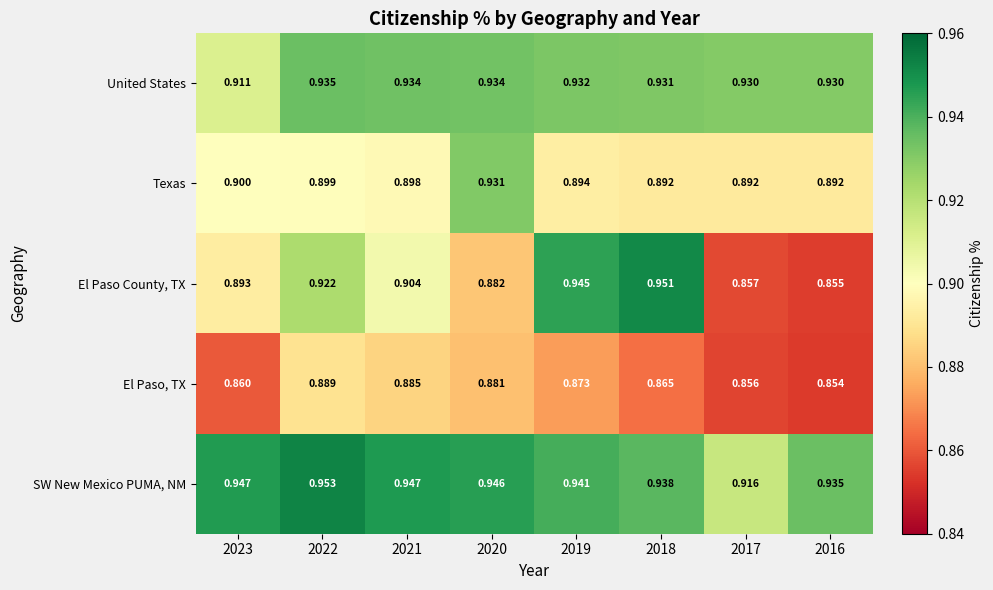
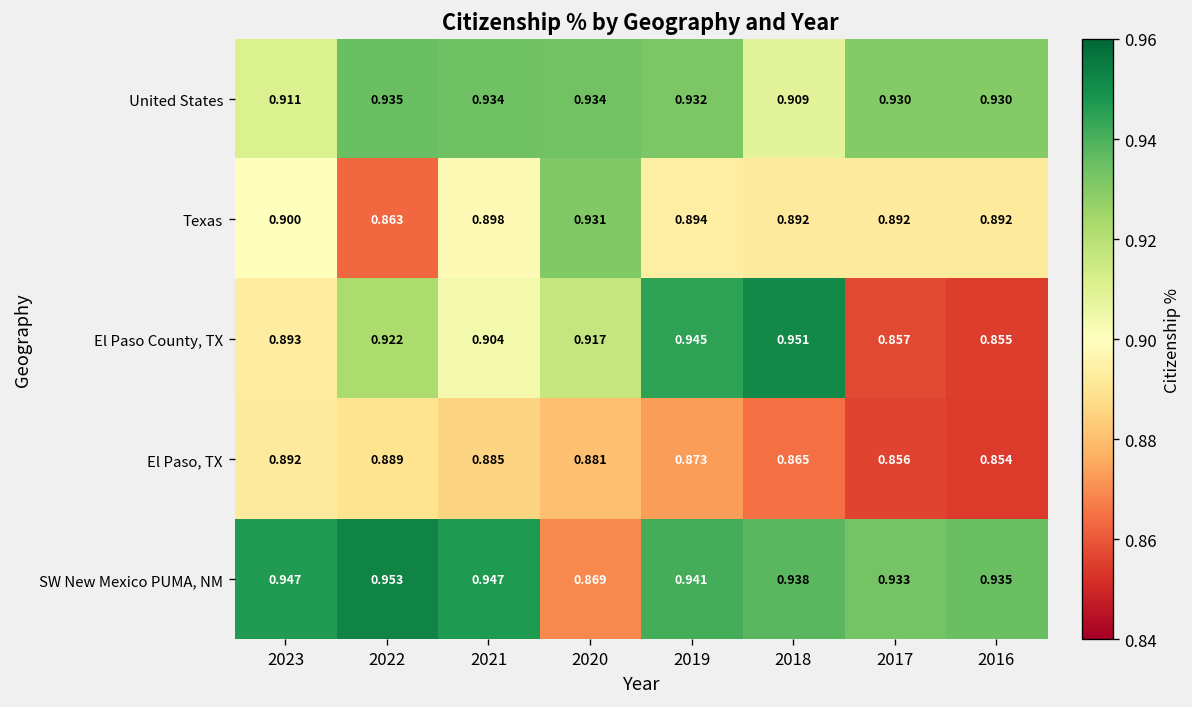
United States, 2018: 0.931 -> 0.909
Texas, 2022: 0.899 -> 0.863
El Paso County, TX, 2020: 0.882 -> 0.917
El Paso, TX, 2023: 0.860 -> 0.892
SW New Mexico PUMA, NM, 2020: 0.946 -> 0.869
SW New Mexico PUMA, NM, 2017: 0.916 -> 0.933
